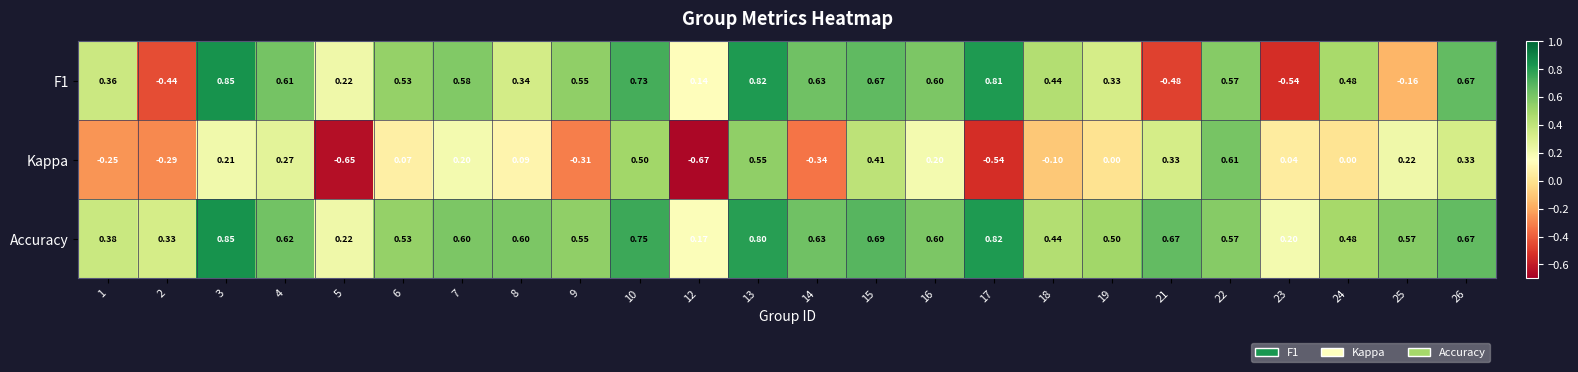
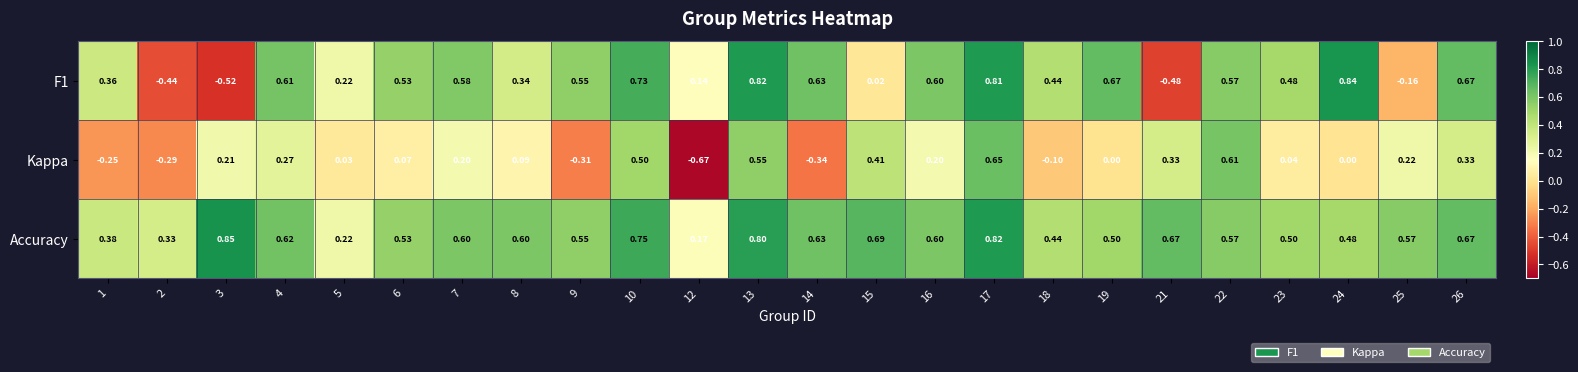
F1, 3: 0.85 -> -0.52
F1, 15: 0.67 -> 0.02
F1, 19: 0.33 -> 0.67
F1, 23: -0.54 -> 0.48
F1, 24: 0.48 -> 0.84
Kappa, 5: -0.65 -> 0.03
Kappa, 17: -0.54 -> 0.65
Accuracy, 23: 0.20 -> 0.50
